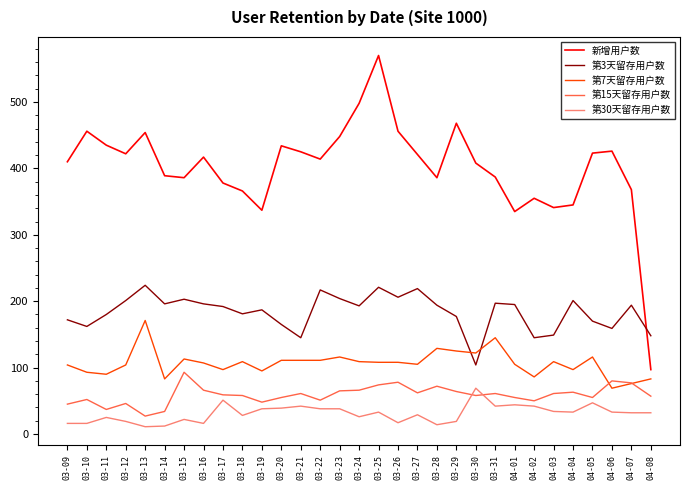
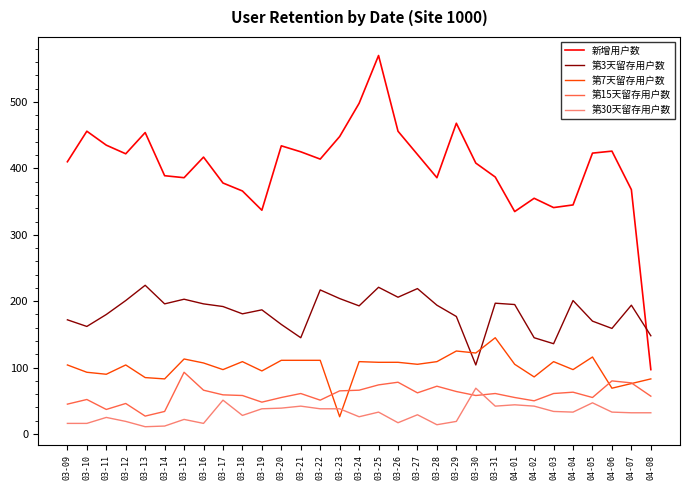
第7天留存用户数, 03-13: 170 -> 90
第7天留存用户数, 03-23: 120 -> 30
第7天留存用户数, 03-28: 130 -> 110
第3天留存用户数, 04-03: 150 -> 140
